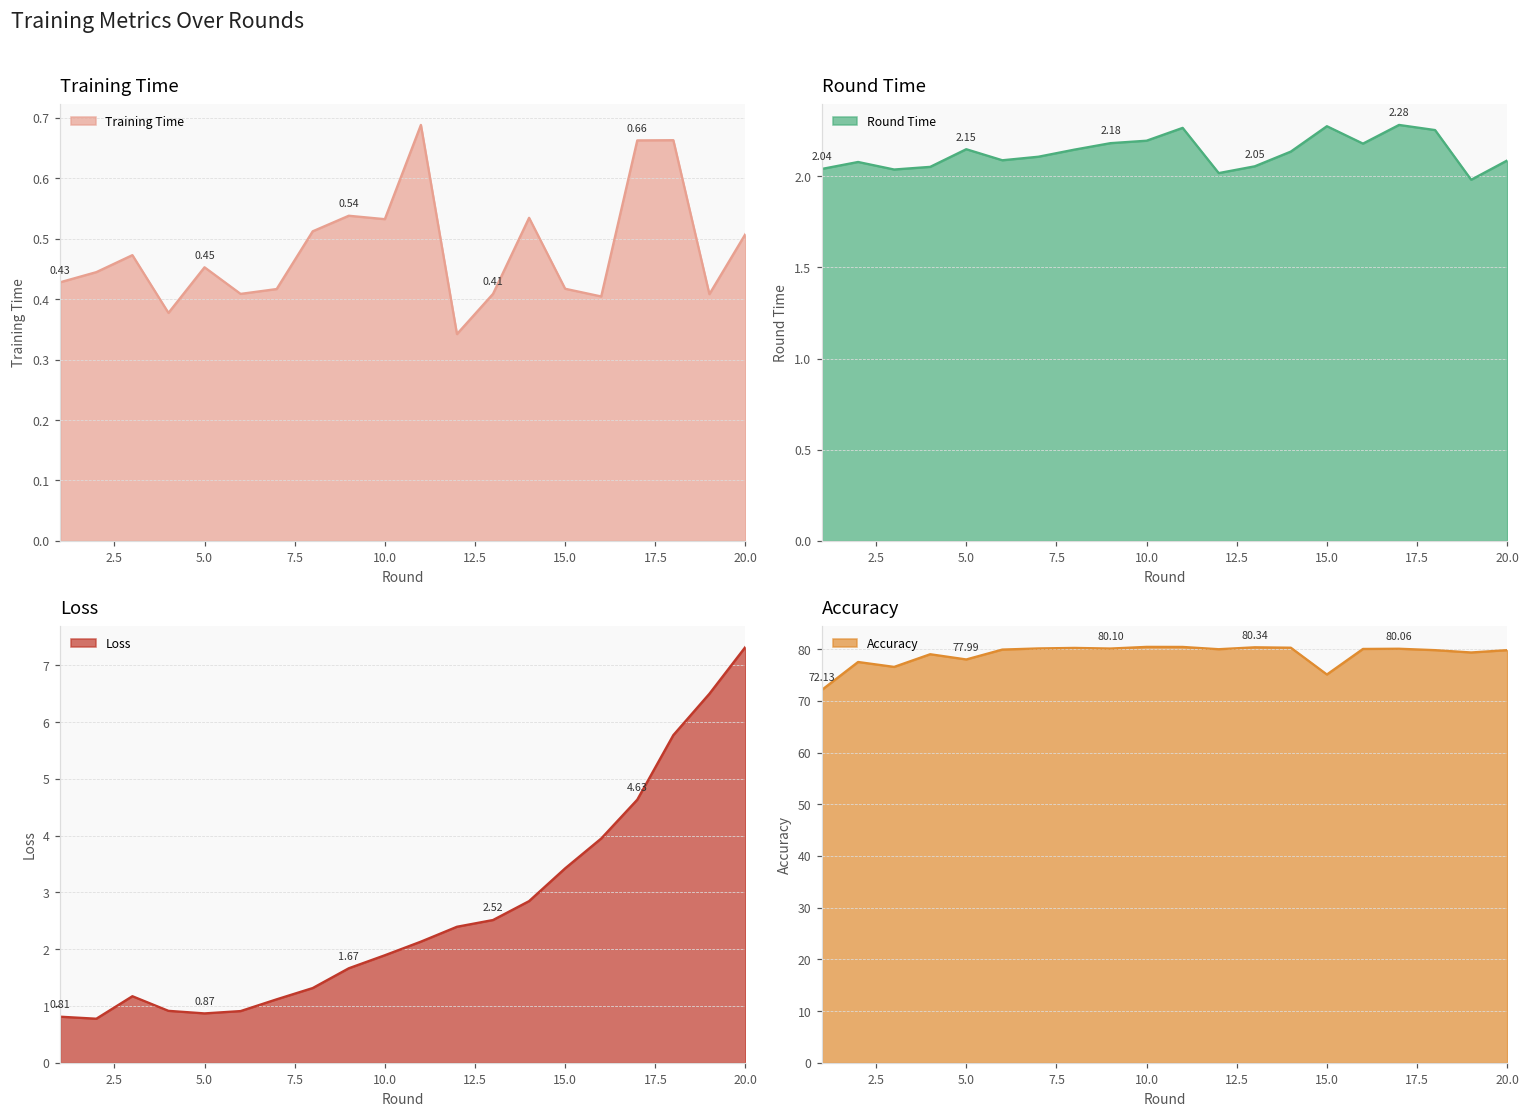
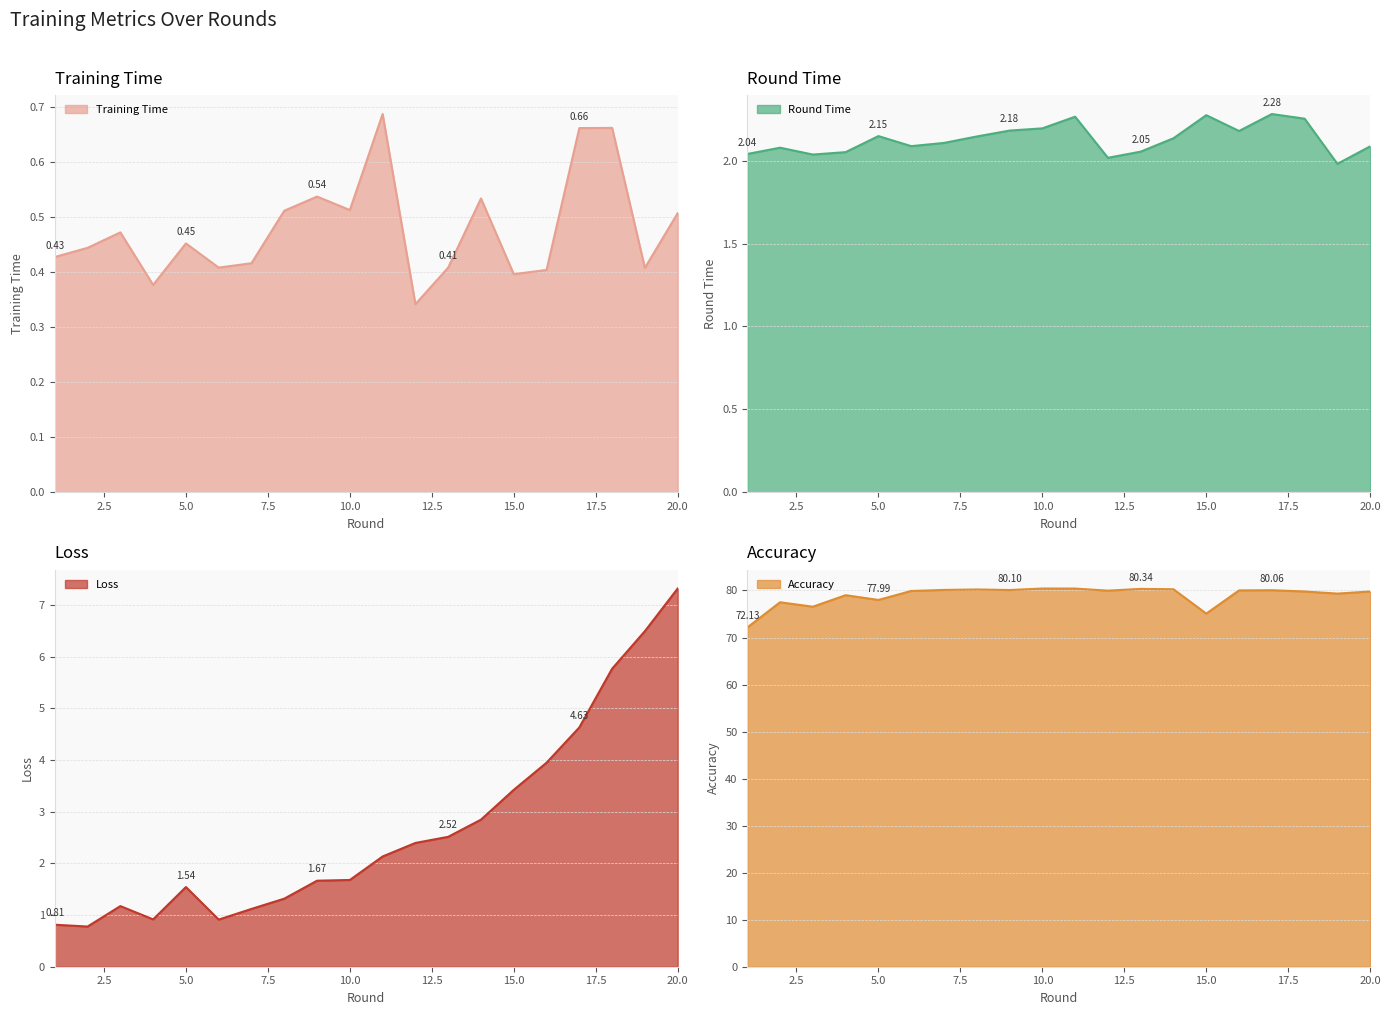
Training Time, 10.0: 0.53 -> 0.51
Training Time, 15.0: 0.42 -> 0.40
Loss, 5.0: 0.87 -> 1.54
Loss, 10.0: 1.9 -> 1.7
